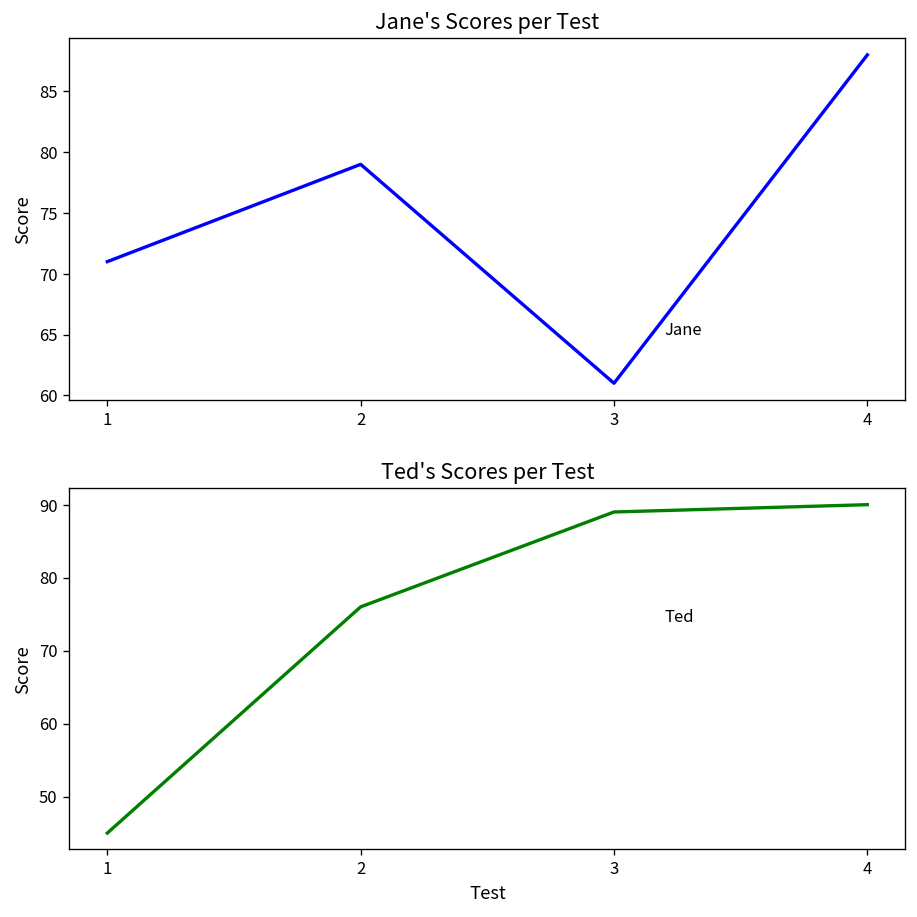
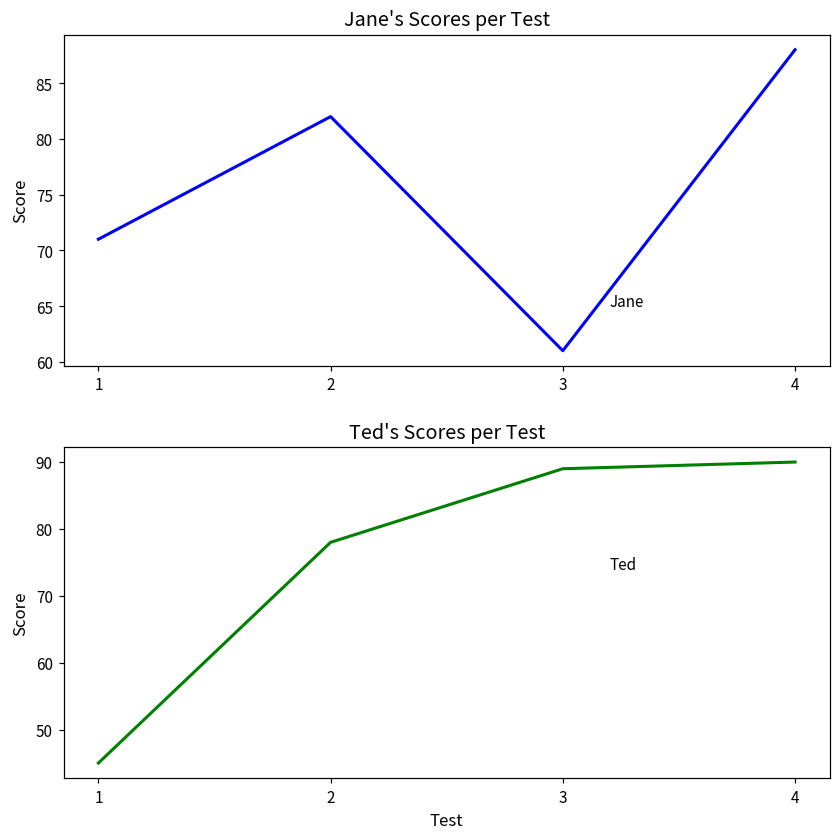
Jane's Scores per Test, 2: 79 -> 82
Ted's Scores per Test, 2: 76 -> 78
